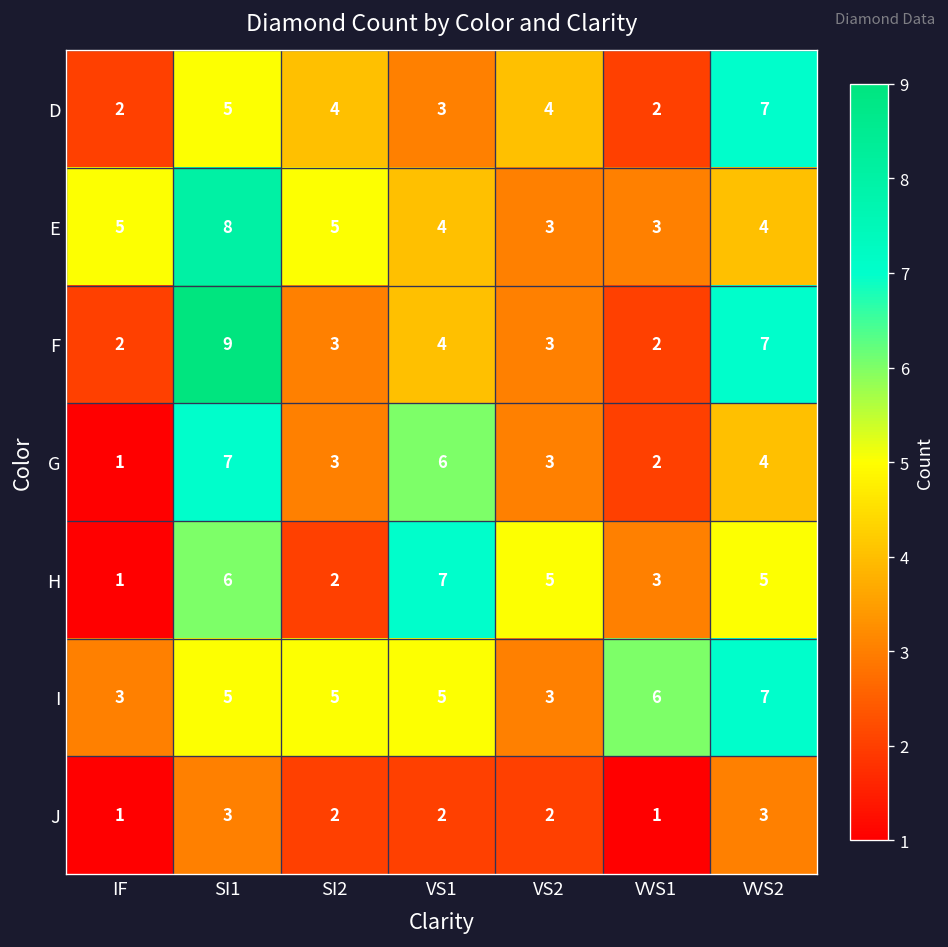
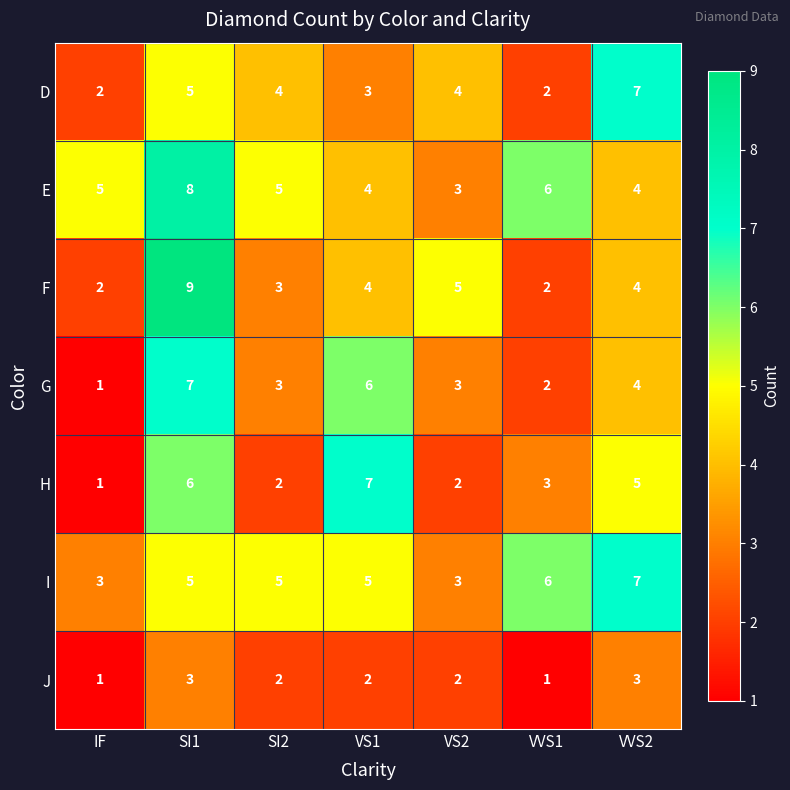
E, VVS1: 3 -> 6
F, VS2: 3 -> 5
F, VVS2: 7 -> 4
H, VS2: 5 -> 2
